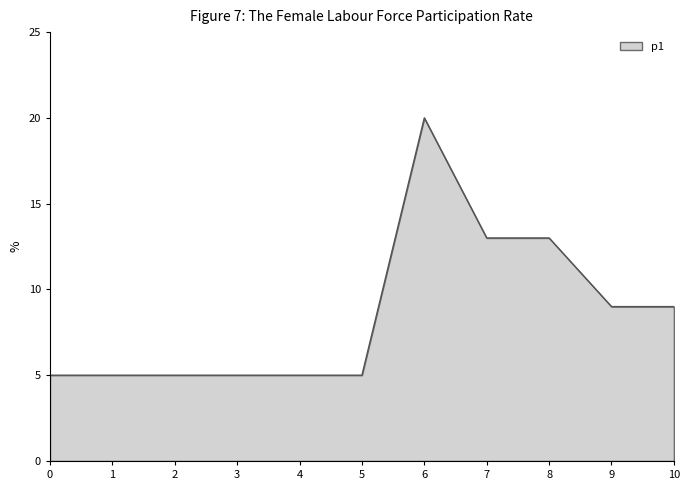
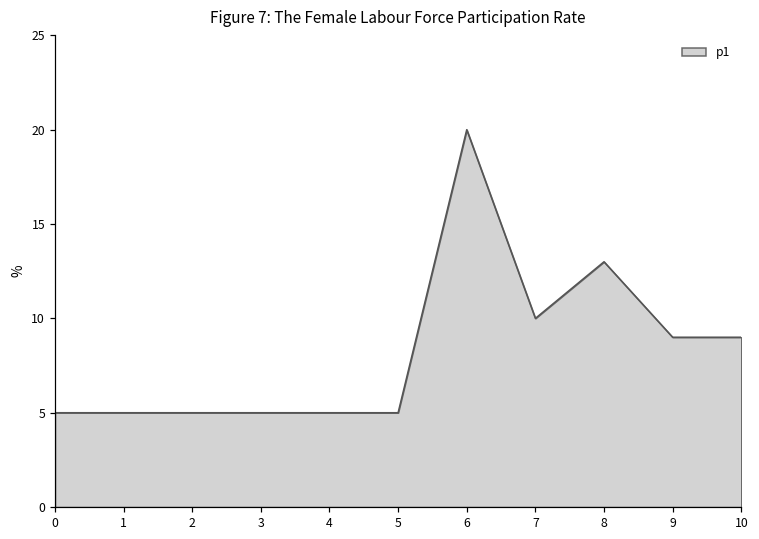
7: 13 -> 10
